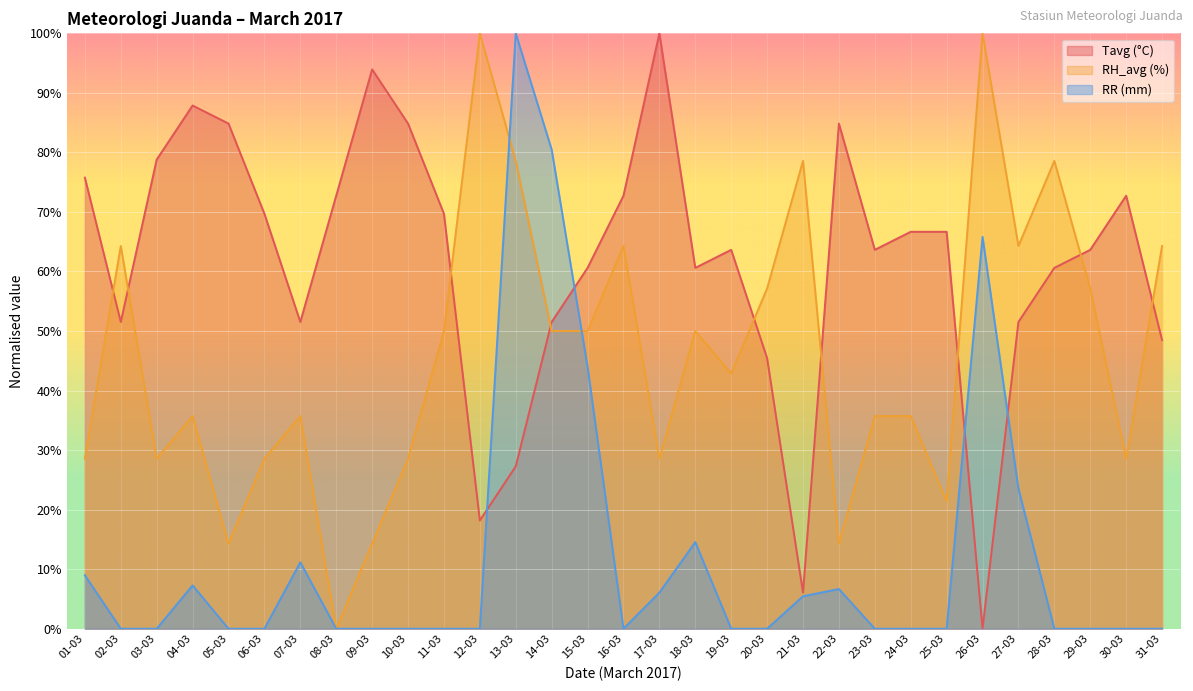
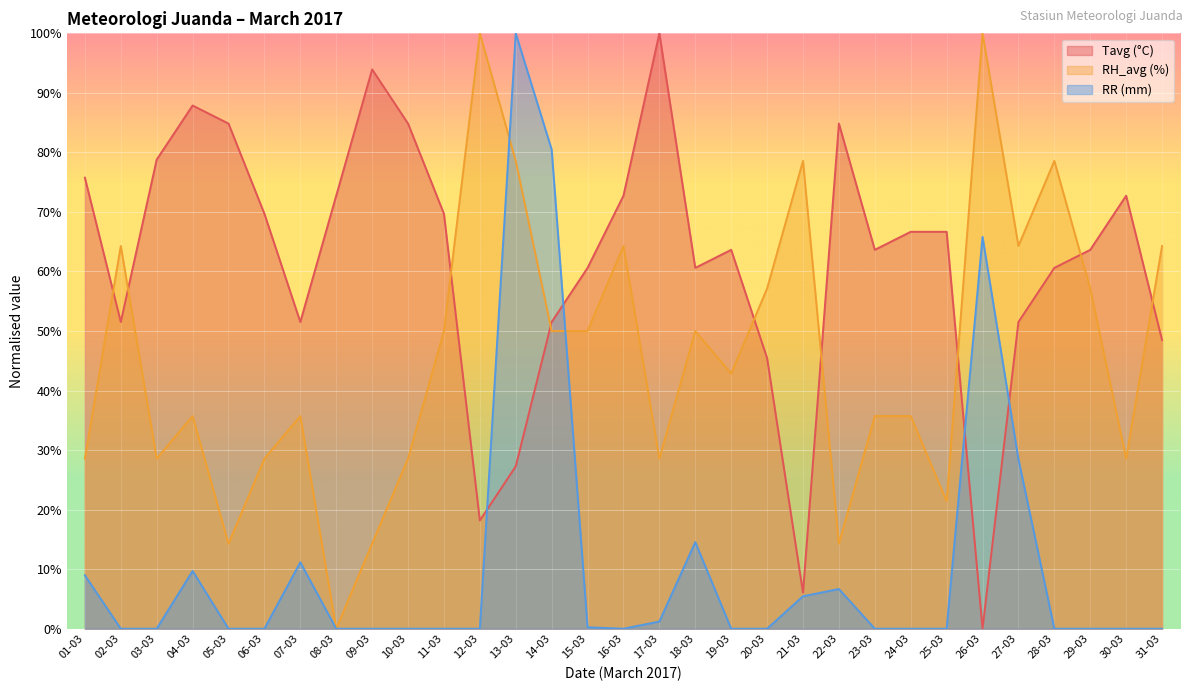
RR (mm), 04-03: 7% -> 10%
RR (mm), 15-03: 44% -> 0%
RR (mm), 17-03: 6% -> 1%
RR (mm), 27-03: 24% -> 28%
